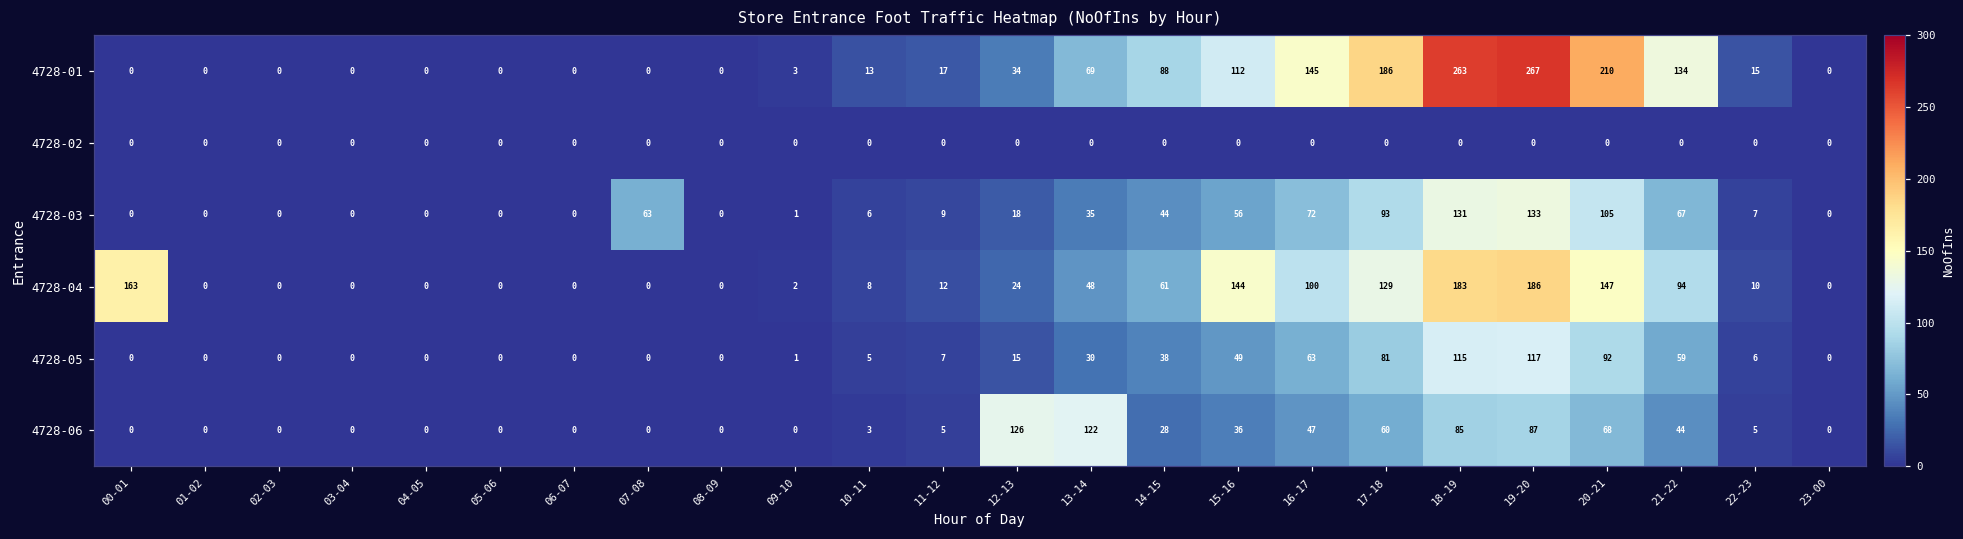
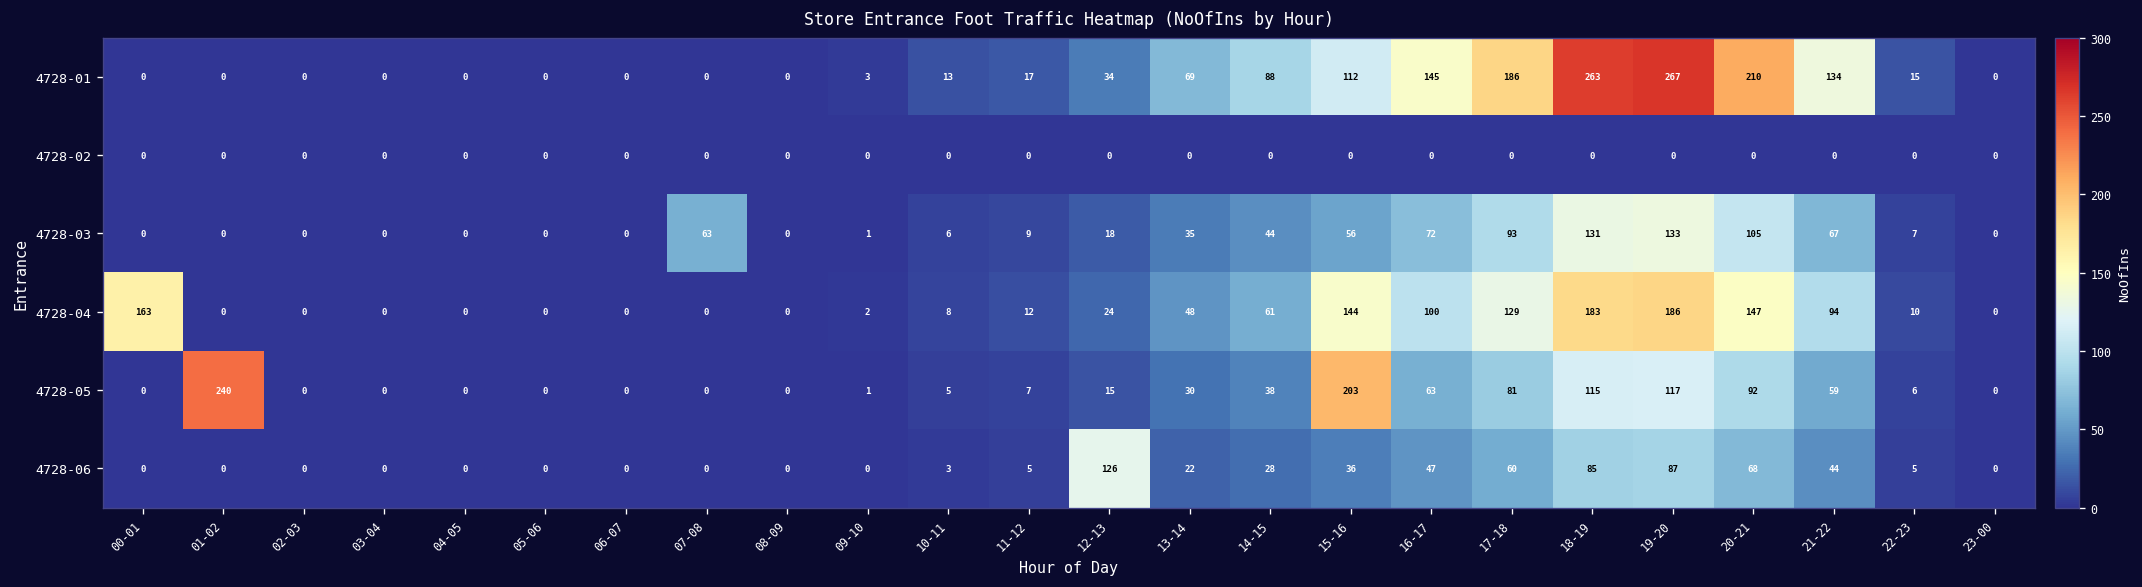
4728-05, 01-02: 0 -> 240
4728-05, 15-16: 49 -> 203
4728-06, 13-14: 122 -> 22
